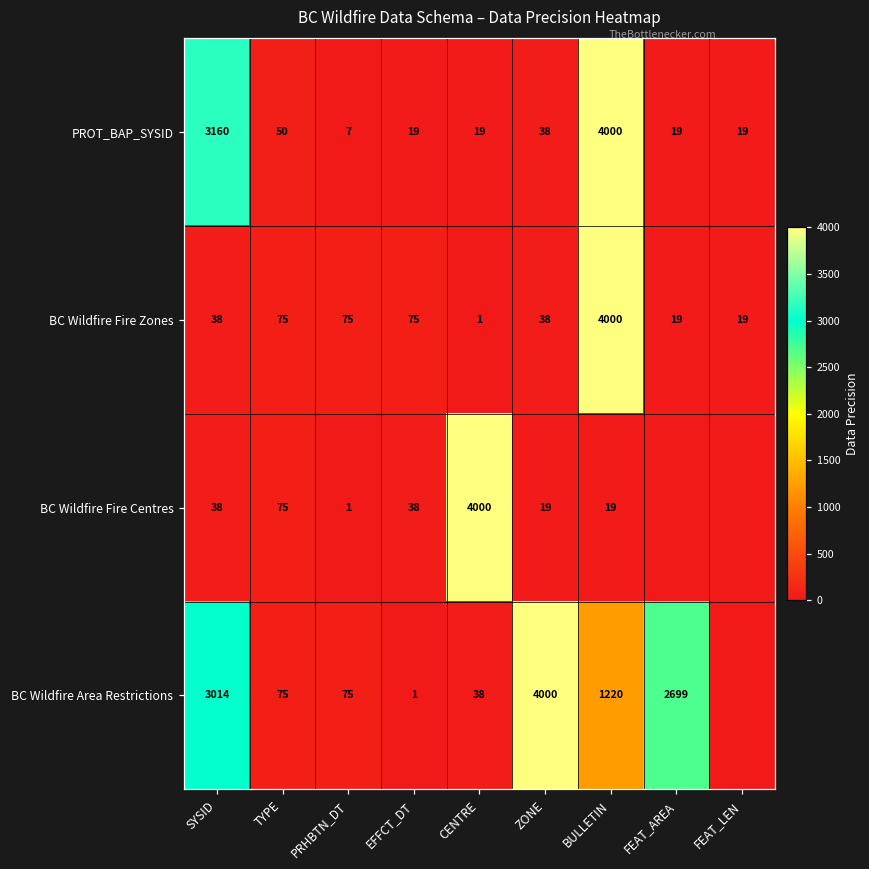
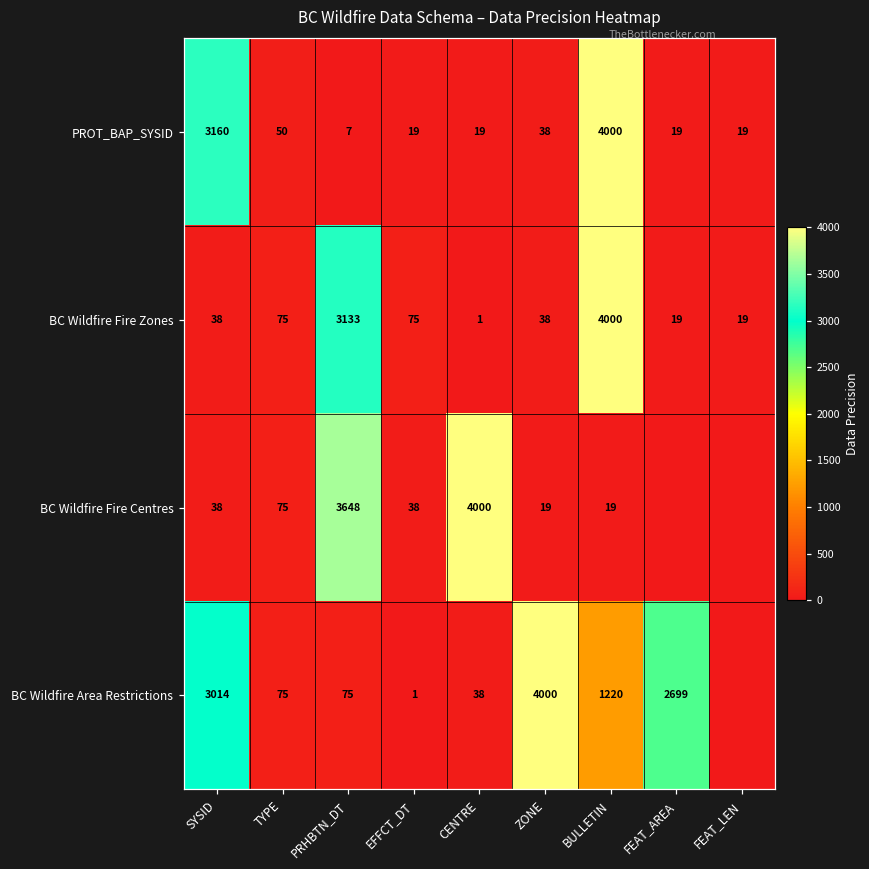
BC Wildfire Fire Zones, PRHBTN_DT: 75 -> 3133
BC Wildfire Fire Centres, PRHBTN_DT: 1 -> 3648
